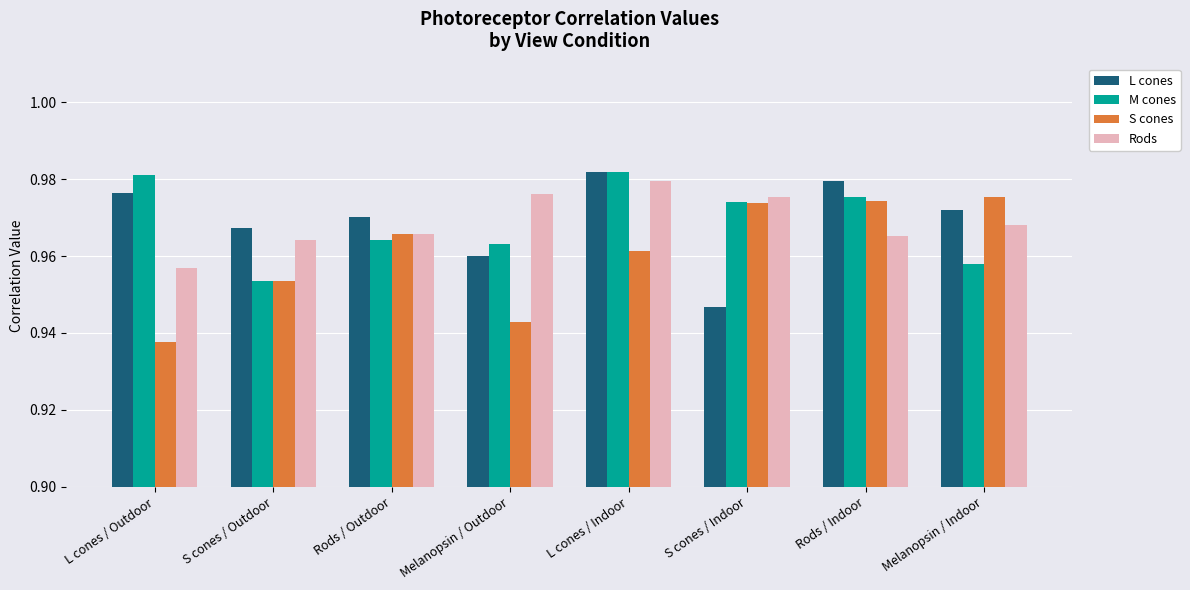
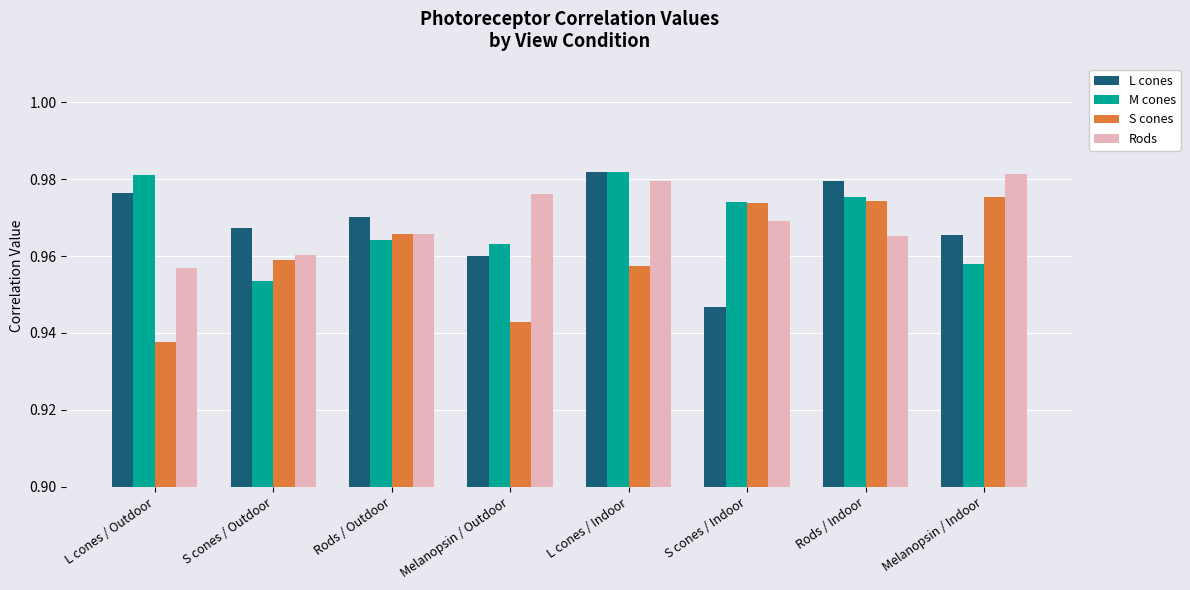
S cones, S cones / Outdoor: 0.954 -> 0.959
Rods, S cones / Outdoor: 0.964 -> 0.960
S cones, L cones / Indoor: 0.961 -> 0.957
Rods, S cones / Indoor: 0.975 -> 0.969
L cones, Melanopsin / Indoor: 0.972 -> 0.965
Rods, Melanopsin / Indoor: 0.968 -> 0.981
